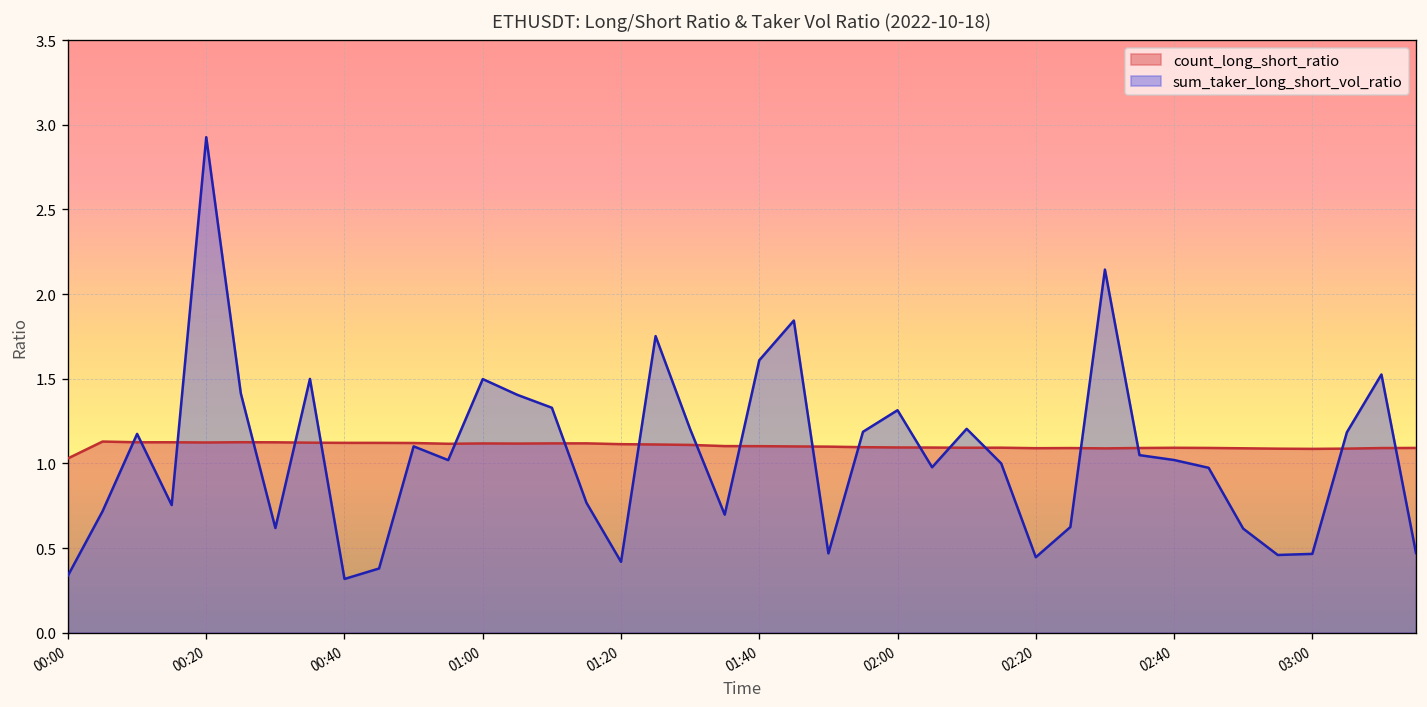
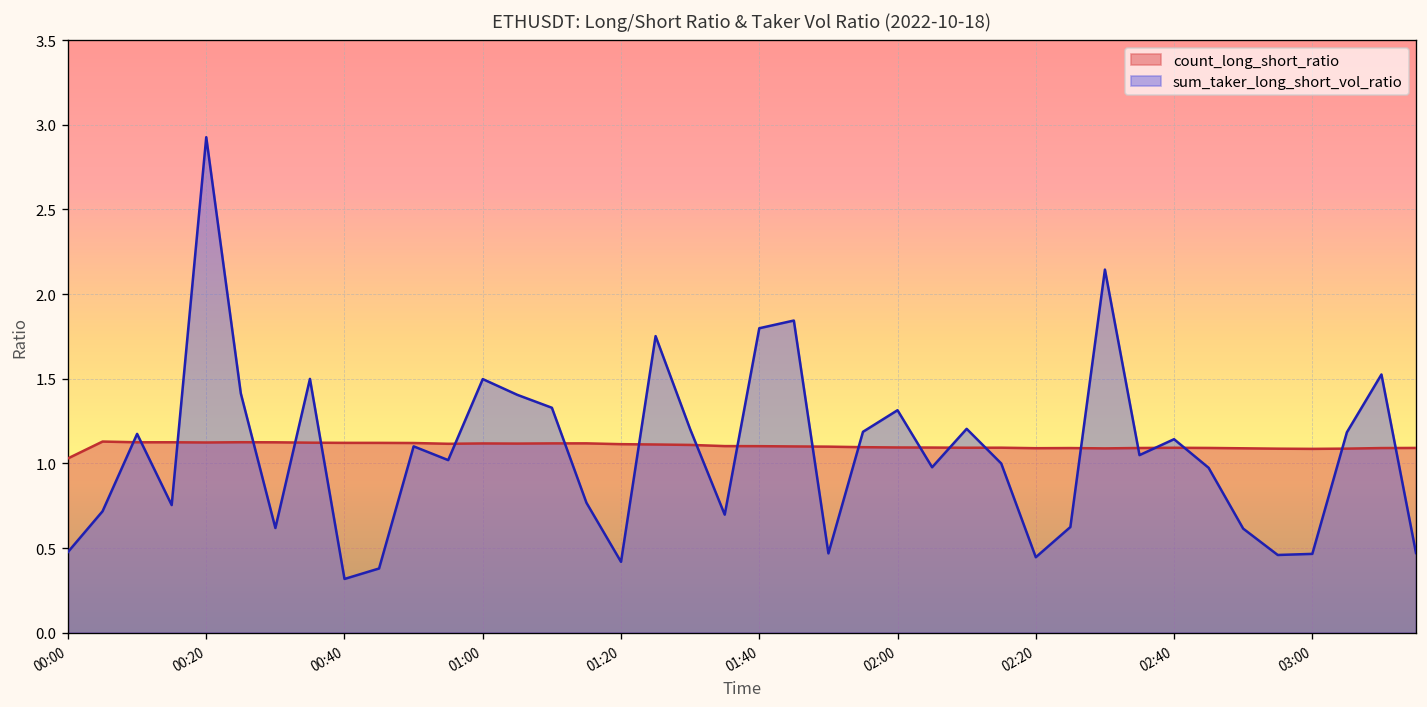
sum_taker_long_short_vol_ratio, 00:00: 0.34 -> 0.48
sum_taker_long_short_vol_ratio, 01:40: 1.61 -> 1.80
sum_taker_long_short_vol_ratio, 02:40: 1.02 -> 1.14
